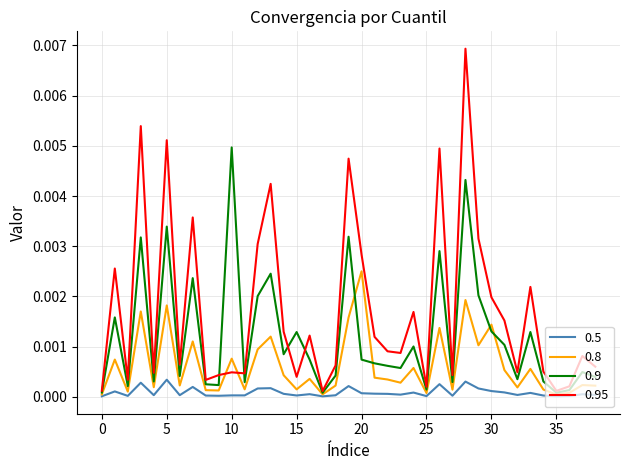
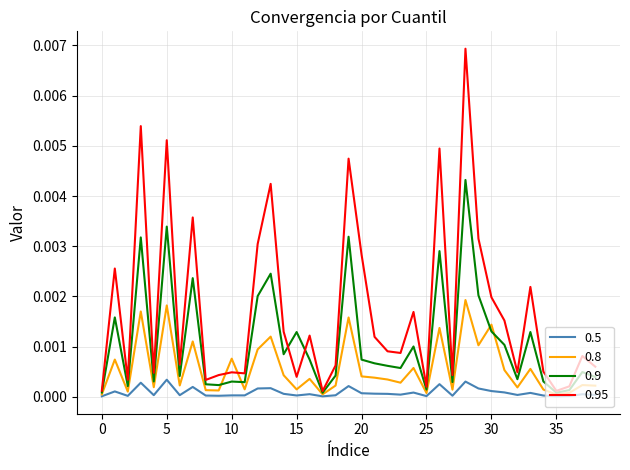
0.9, 10: 0.0050 -> 0.0003
0.8, 20: 0.0025 -> 0.0004
